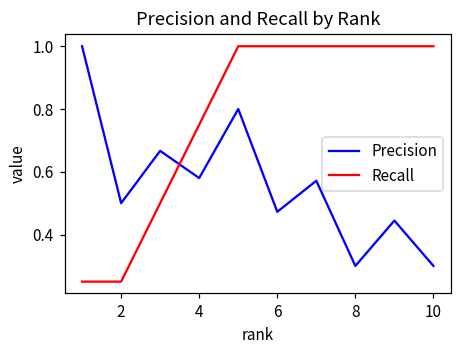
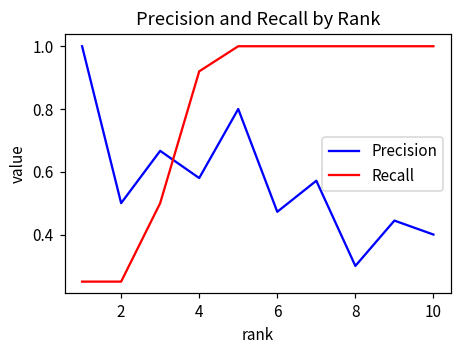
Recall, 4: 0.75 -> 0.92
Precision, 10: 0.3 -> 0.4
